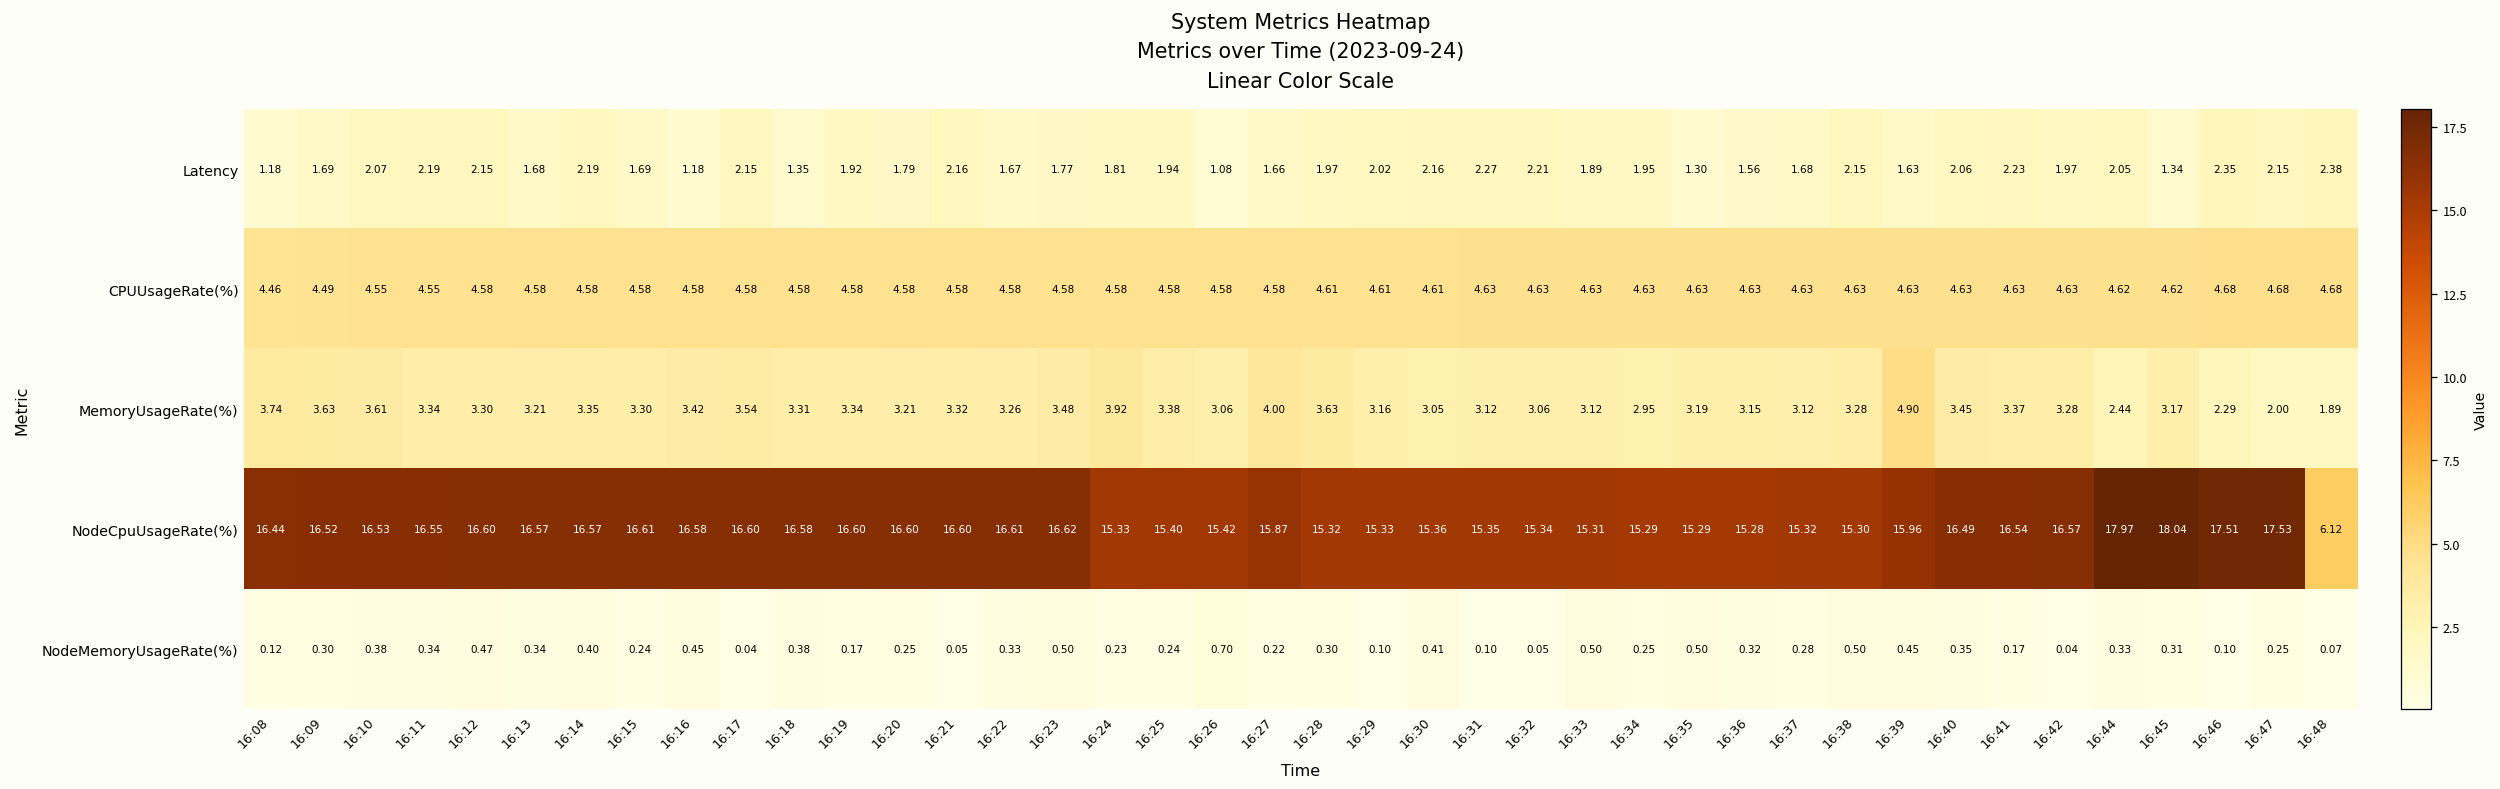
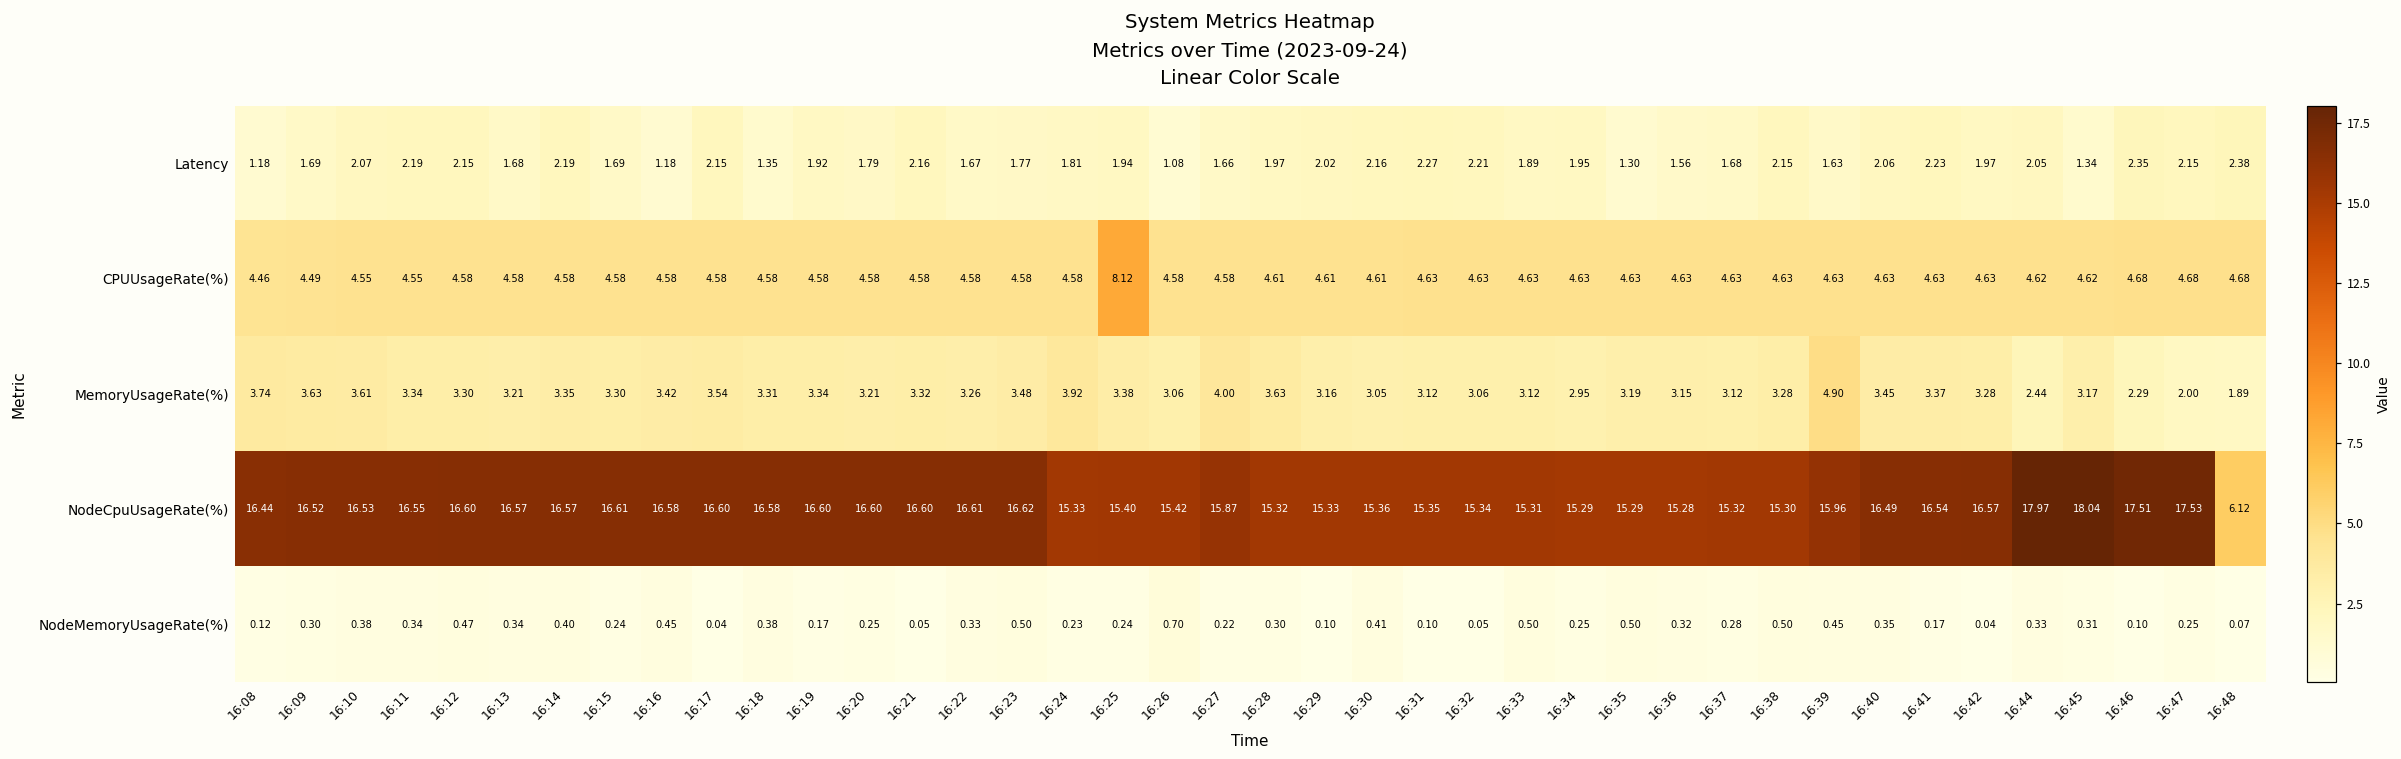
CPUUsageRate(%), 16:25: 4.58 -> 8.12
